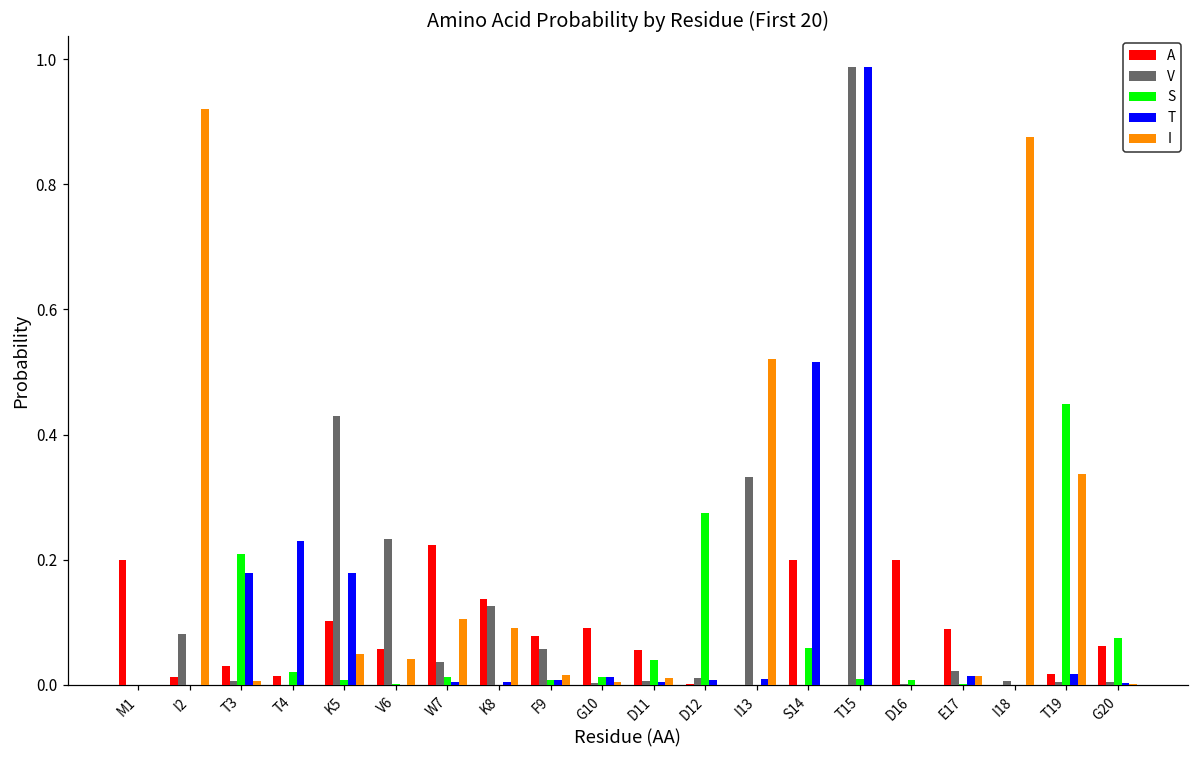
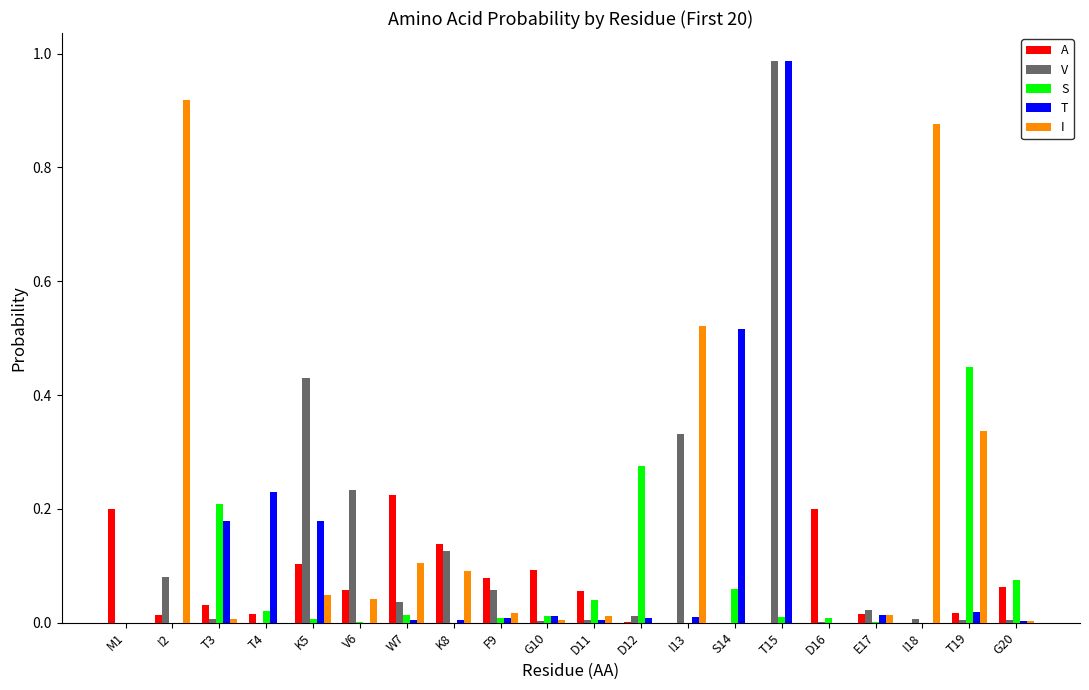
A, S14: 0.2 -> 0.0
A, E17: 0.09 -> 0.02
